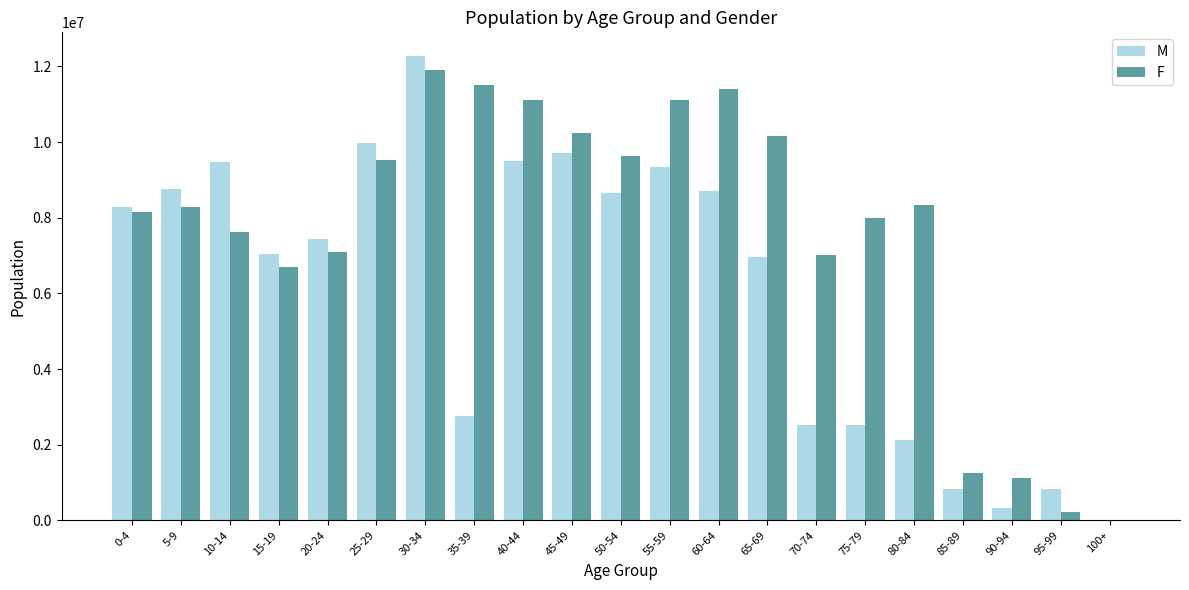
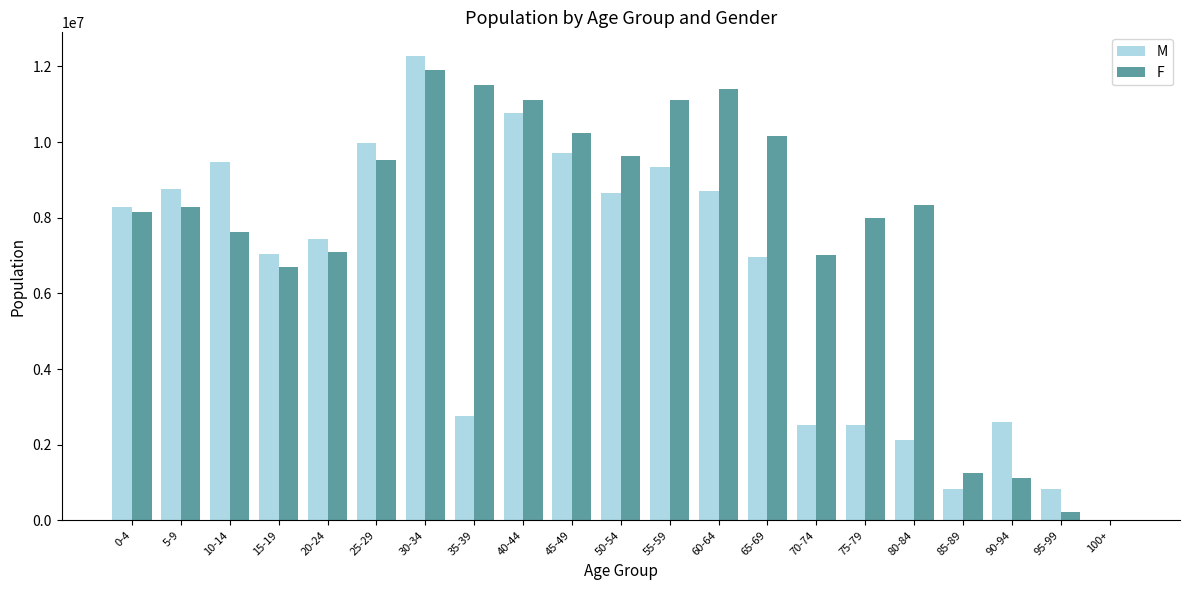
M, 40-44: 9500000 -> 10800000
M, 90-94: 300000 -> 2600000
